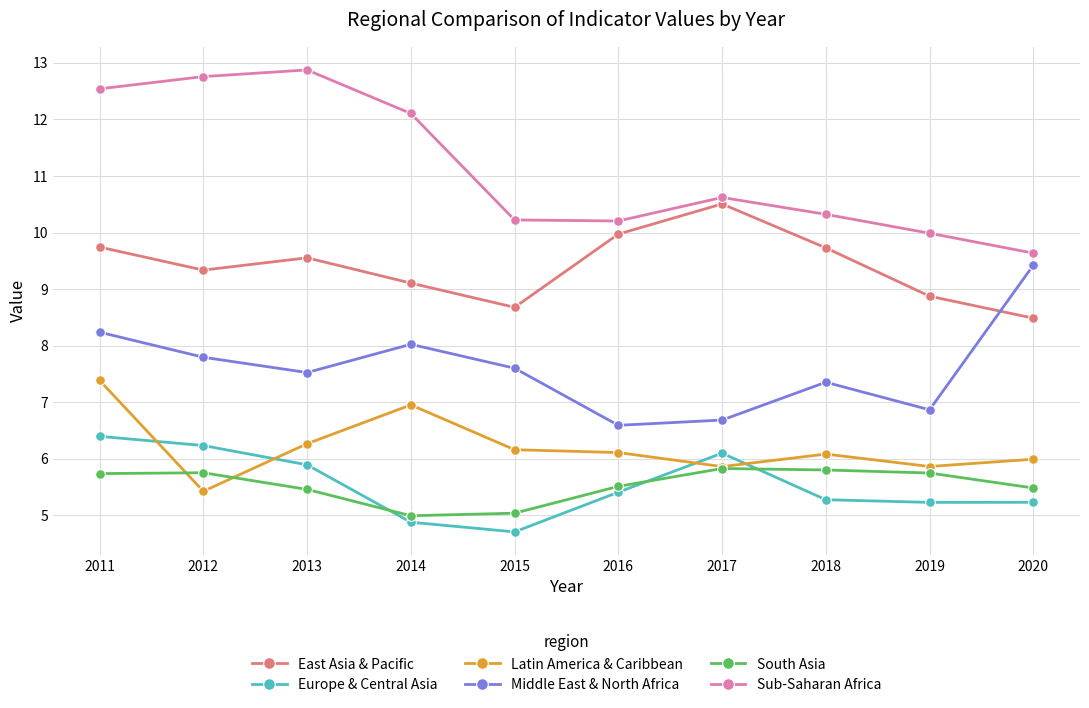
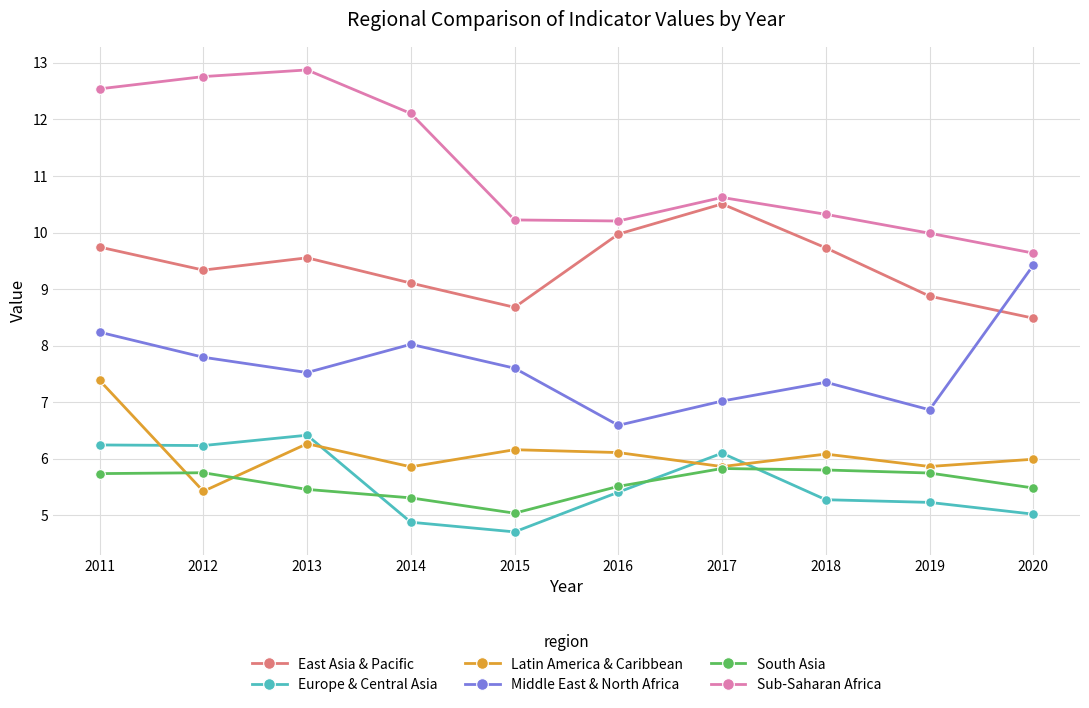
Europe & Central Asia, 2011: 6.4 -> 6.2
Europe & Central Asia, 2013: 5.9 -> 6.4
Latin America & Caribbean, 2014: 7.0 -> 5.9
South Asia, 2014: 5.0 -> 5.3
Middle East & North Africa, 2017: 6.7 -> 7.0
Europe & Central Asia, 2020: 5.2 -> 5.0
